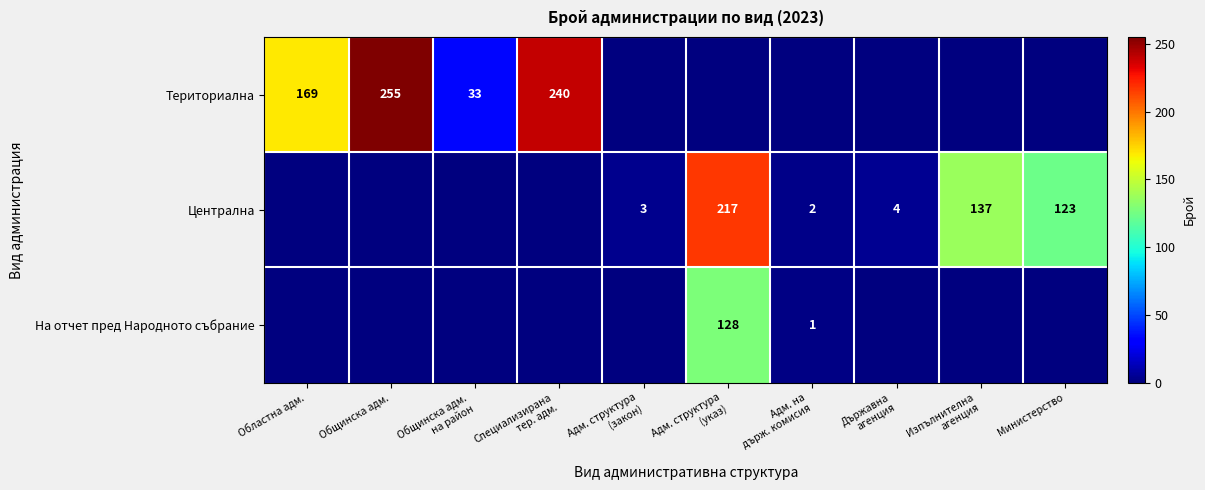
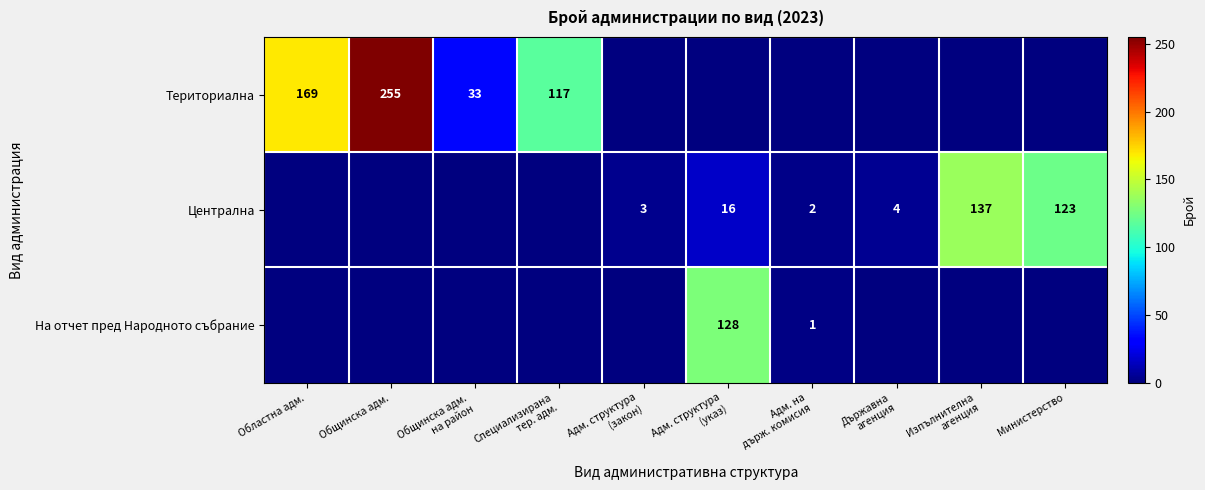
Териториална, Специализирана тер. адм.: 240 -> 117
Централна, Адм. структура (указ): 217 -> 16
